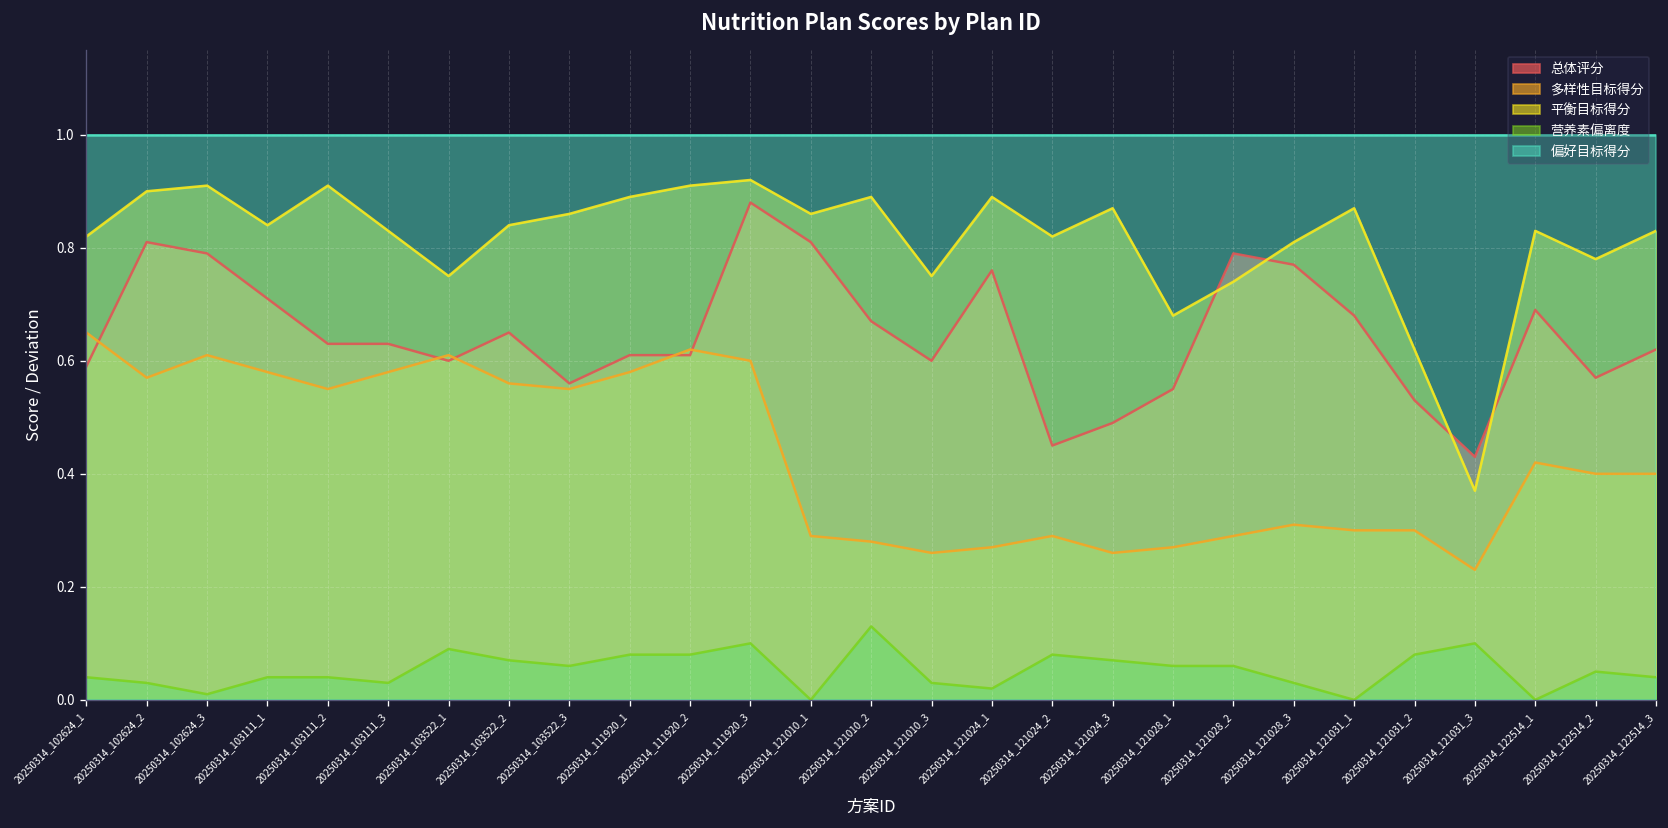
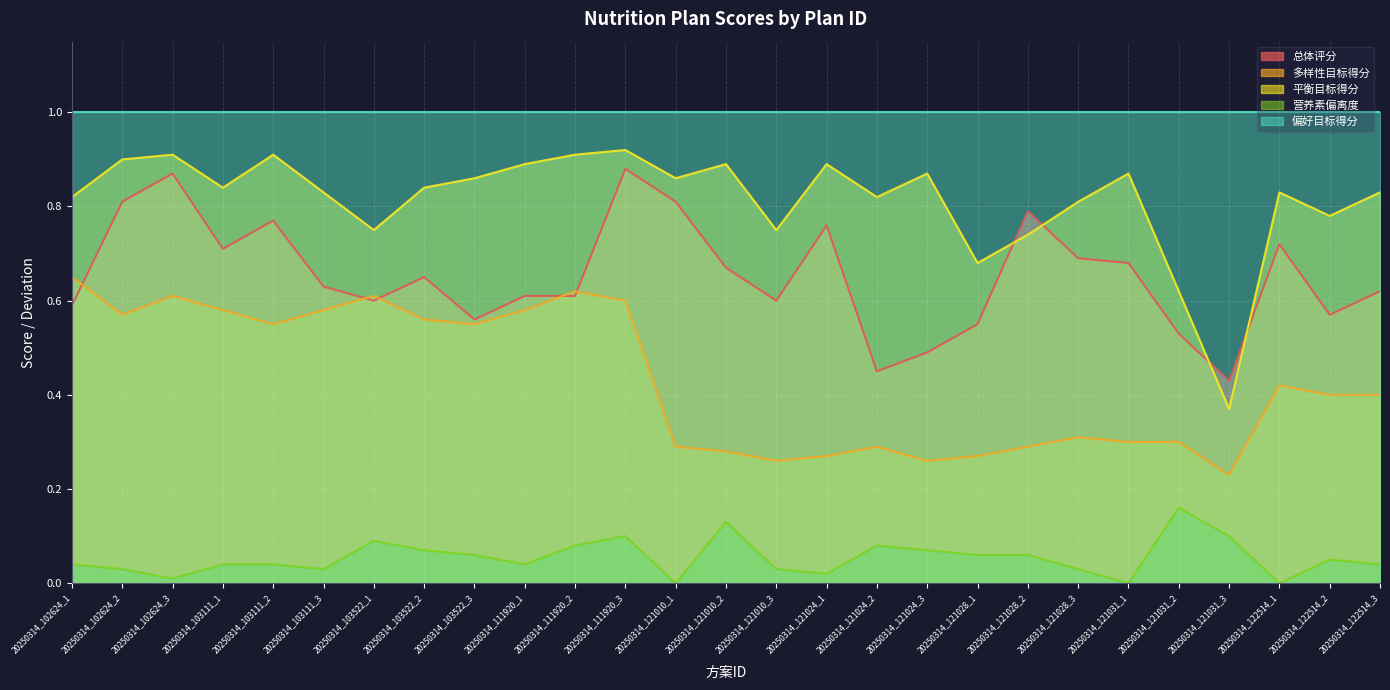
总体评分, 20250314_102624_3: 0.79 -> 0.87
总体评分, 20250314_103111_2: 0.63 -> 0.77
营养素偏离度, 20250314_111920_1: 0.08 -> 0.04
总体评分, 20250314_121028_3: 0.77 -> 0.69
营养素偏离度, 20250314_121031_2: 0.08 -> 0.16
总体评分, 20250314_122514_1: 0.69 -> 0.72
